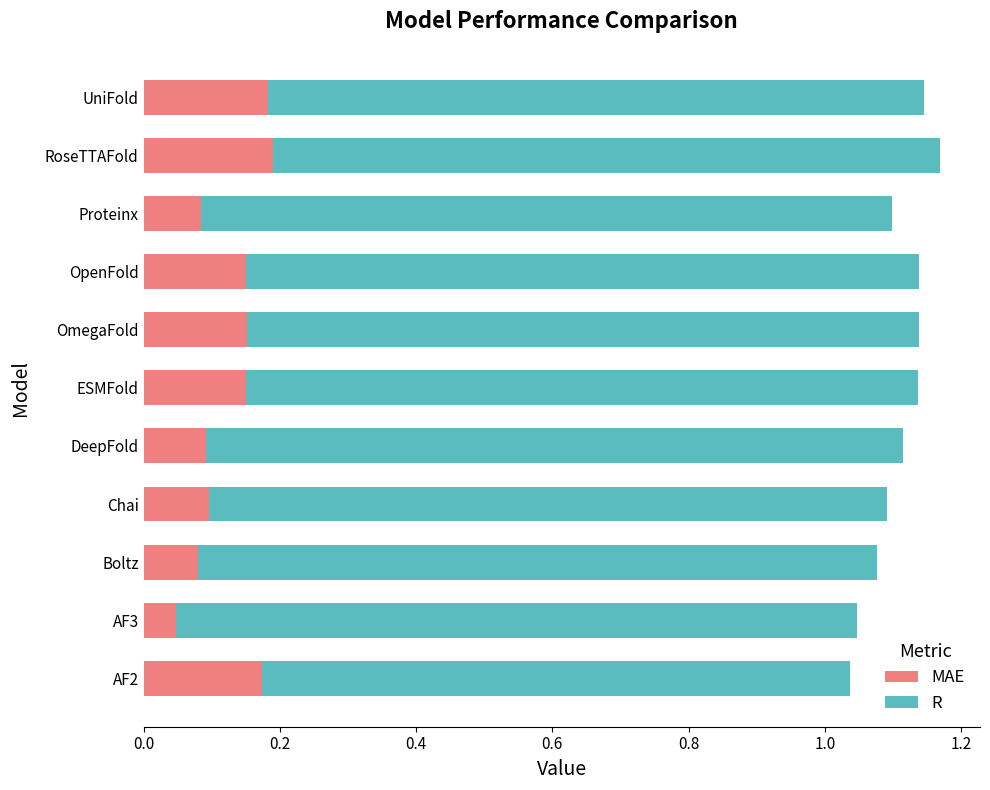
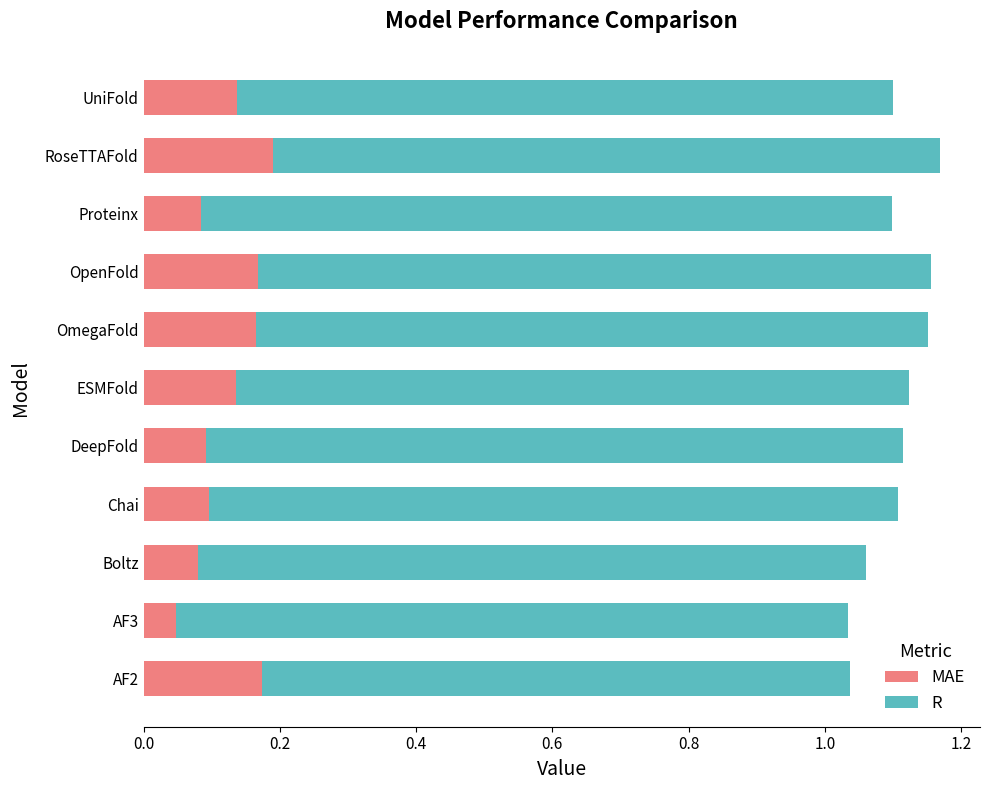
MAE, UniFold: 0.18 -> 0.14
MAE, OpenFold: 0.15 -> 0.17
MAE, OmegaFold: 0.15 -> 0.16
MAE, ESMFold: 0.15 -> 0.14
R, Chai: 0.99 -> 1.01
R, Boltz: 1.00 -> 0.98
R, AF3: 1.00 -> 0.99
